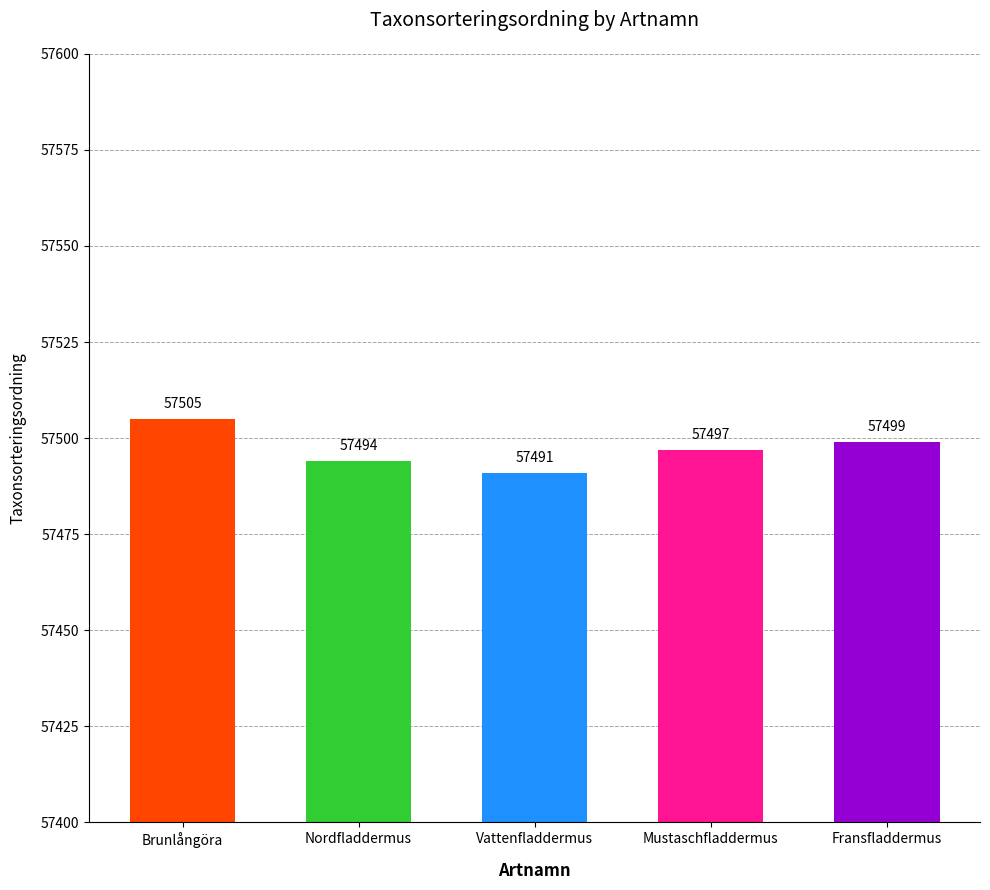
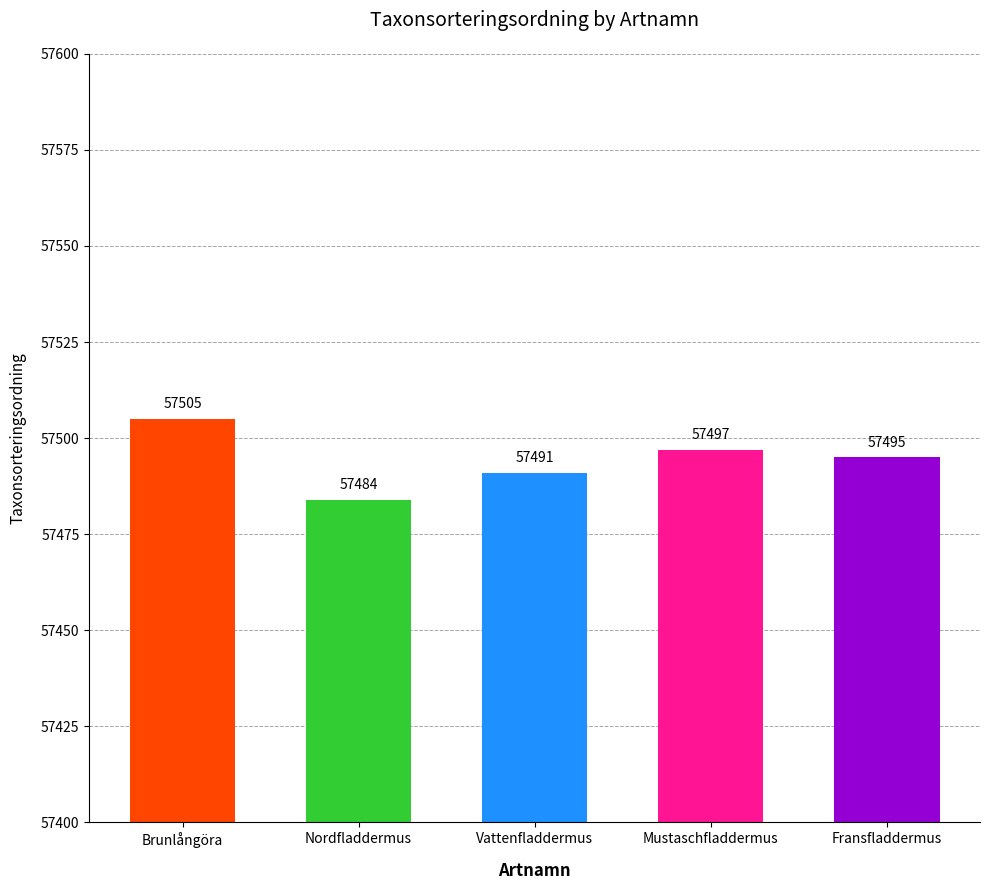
Nordfladdermus: 57494 -> 57484
Fransfladdermus: 57499 -> 57495
